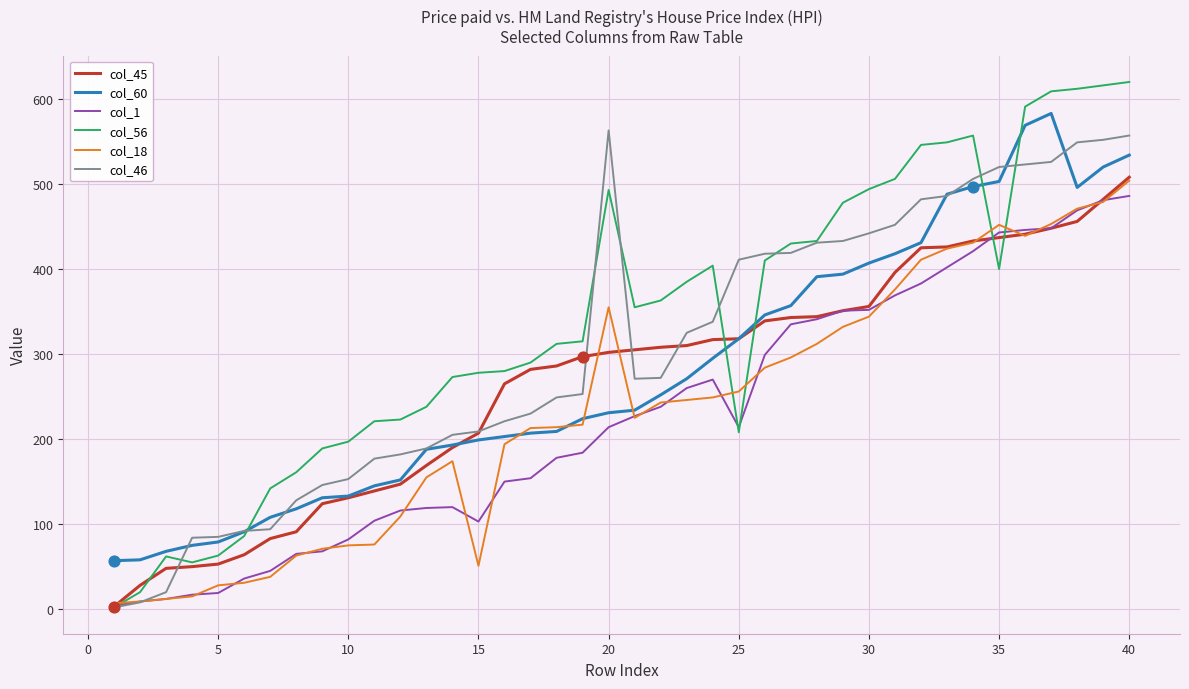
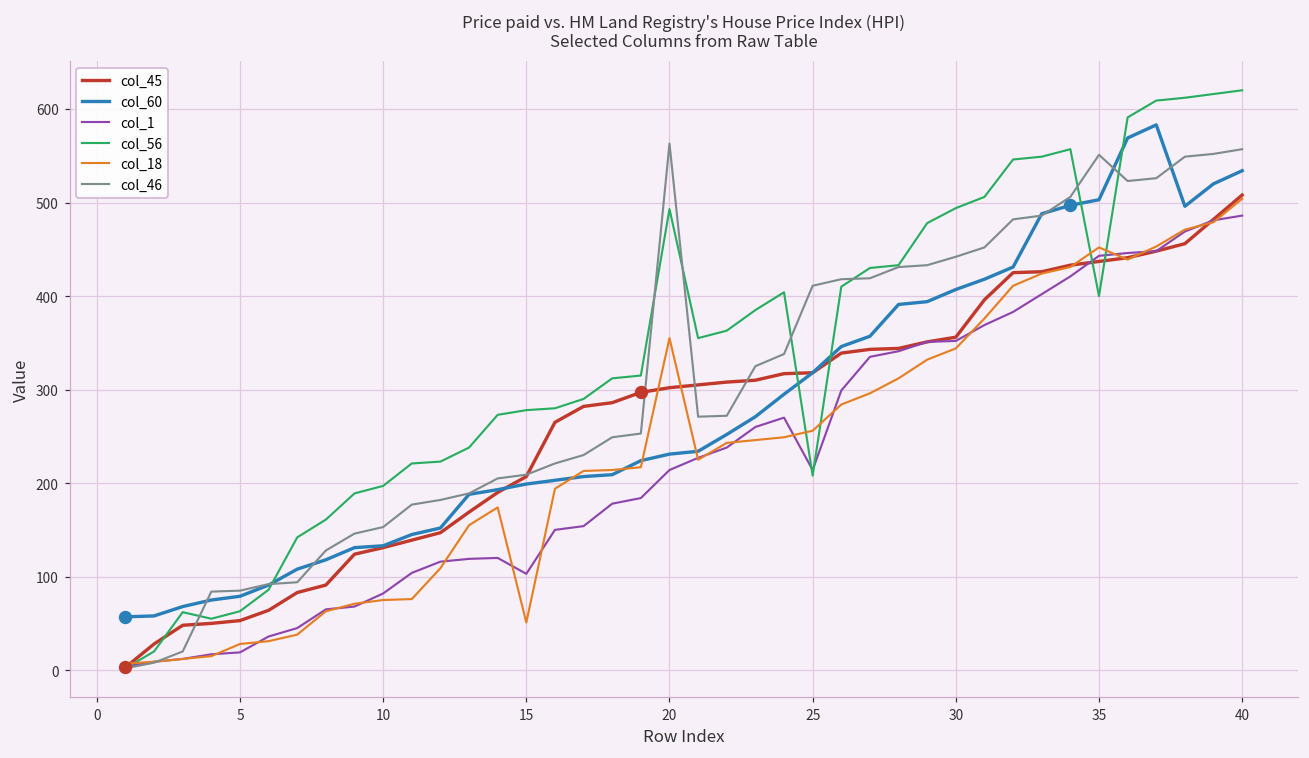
col_46, 35: 520 -> 550
